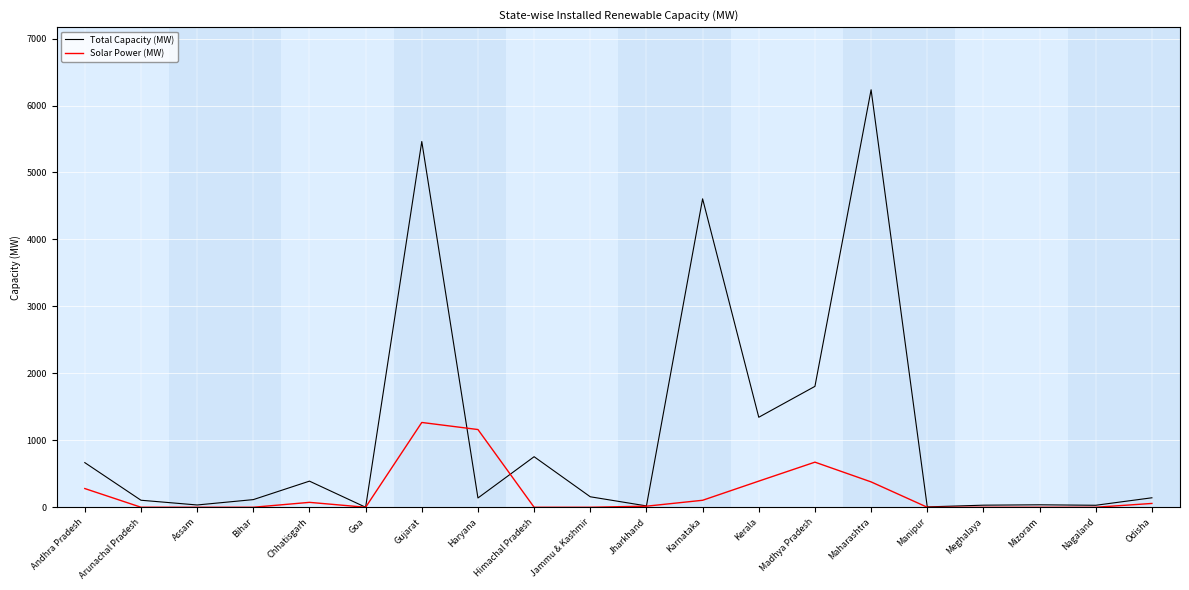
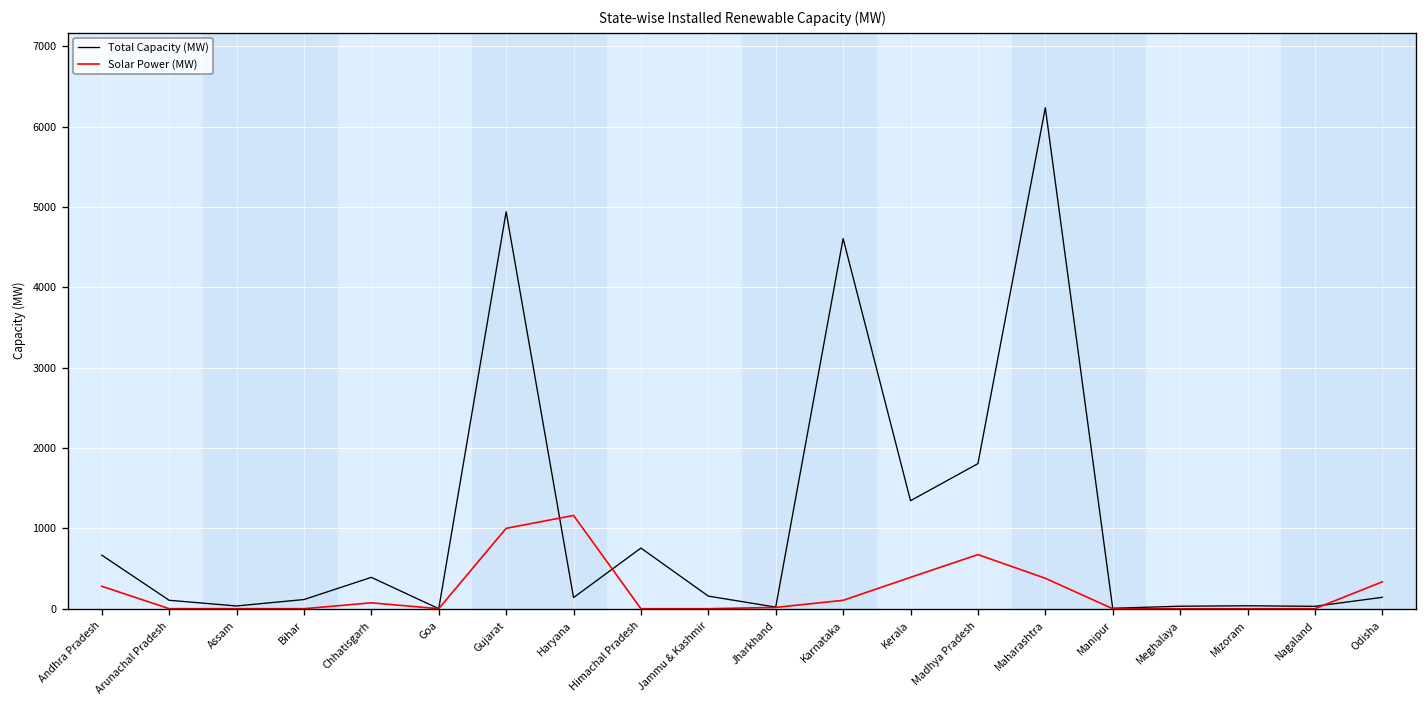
Total Capacity (MW), Gujarat: 5500 -> 4900
Solar Power (MW), Gujarat: 1300 -> 1000
Solar Power (MW), Odisha: 100 -> 300
